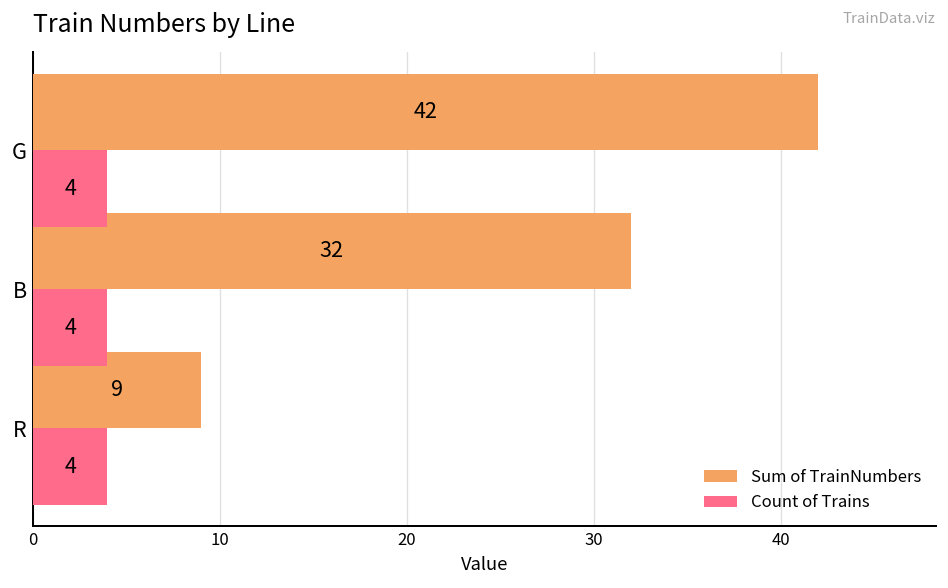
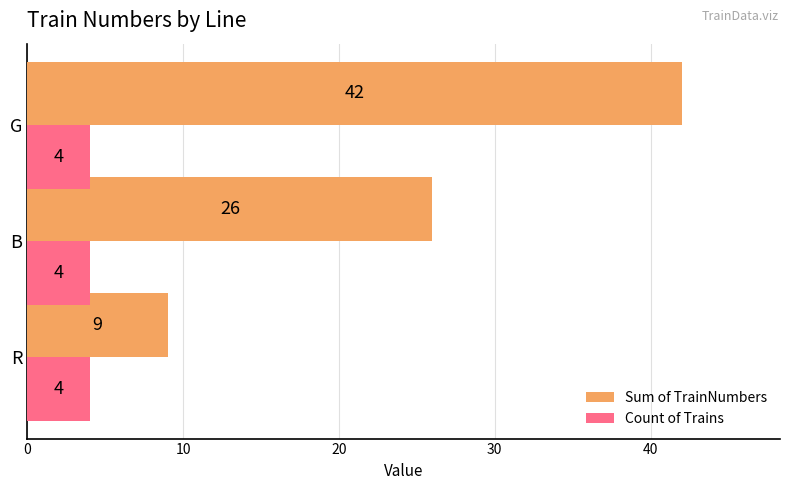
Sum of TrainNumbers, B: 32 -> 26
